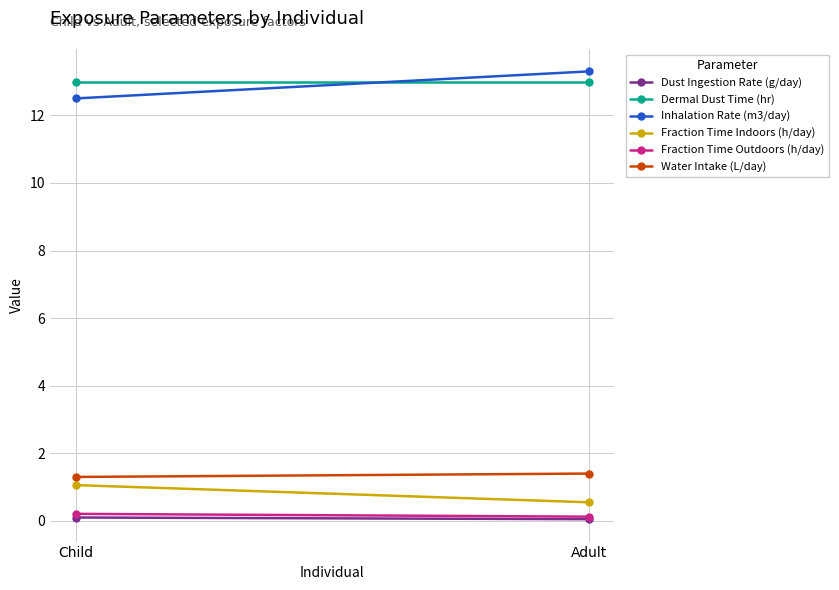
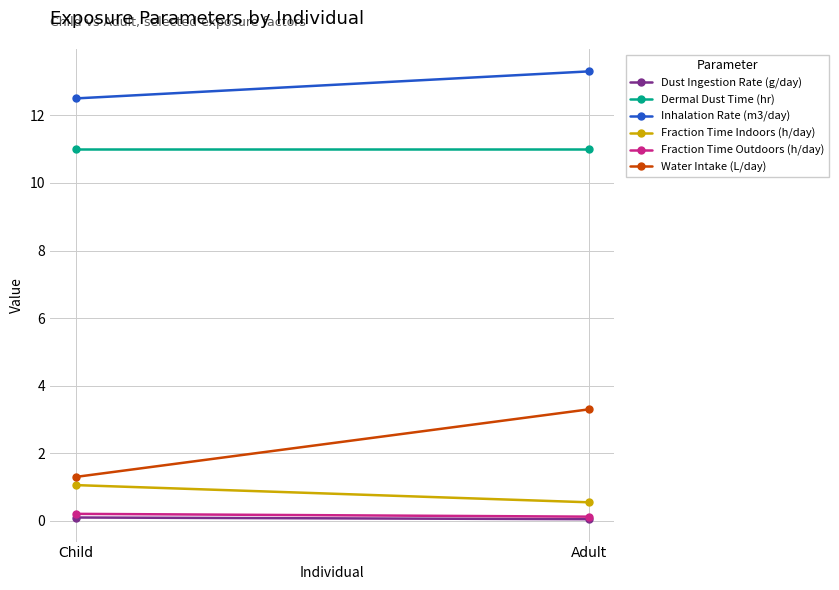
Dermal Dust Time (hr), Child: 13 -> 11
Dermal Dust Time (hr), Adult: 13 -> 11
Water Intake (L/day), Adult: 1.4 -> 3.3
